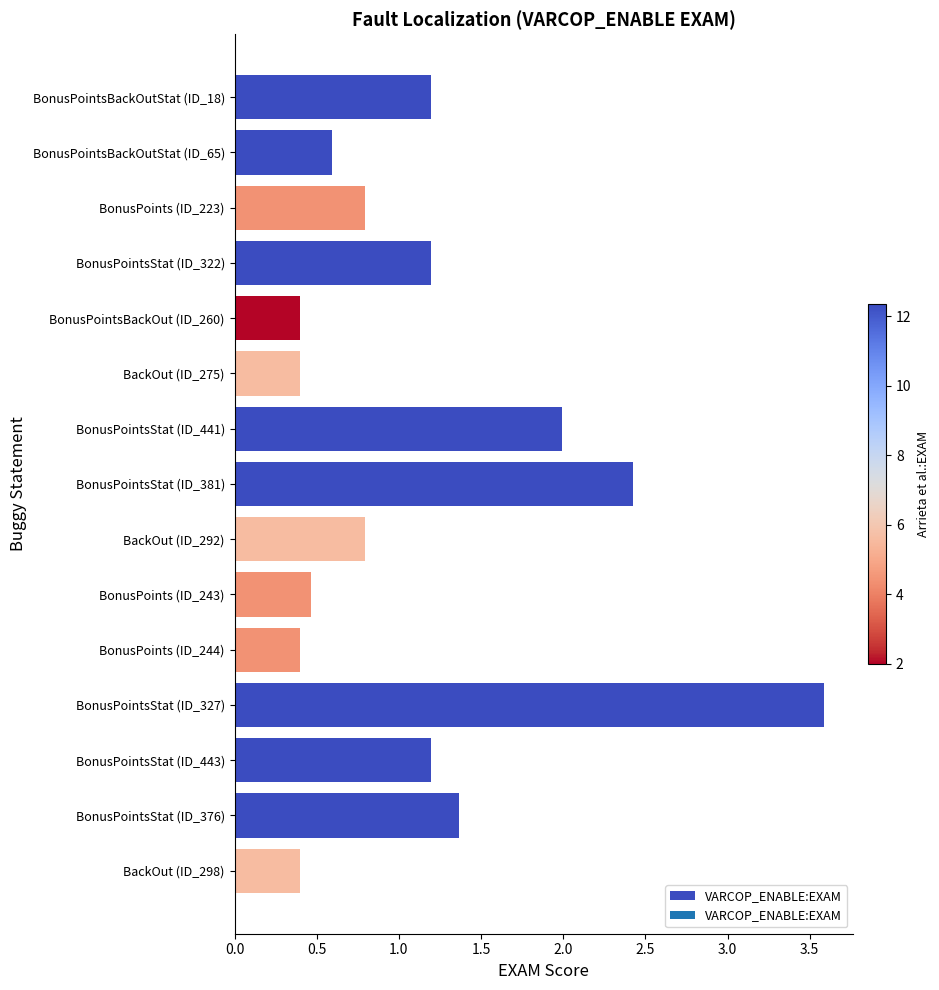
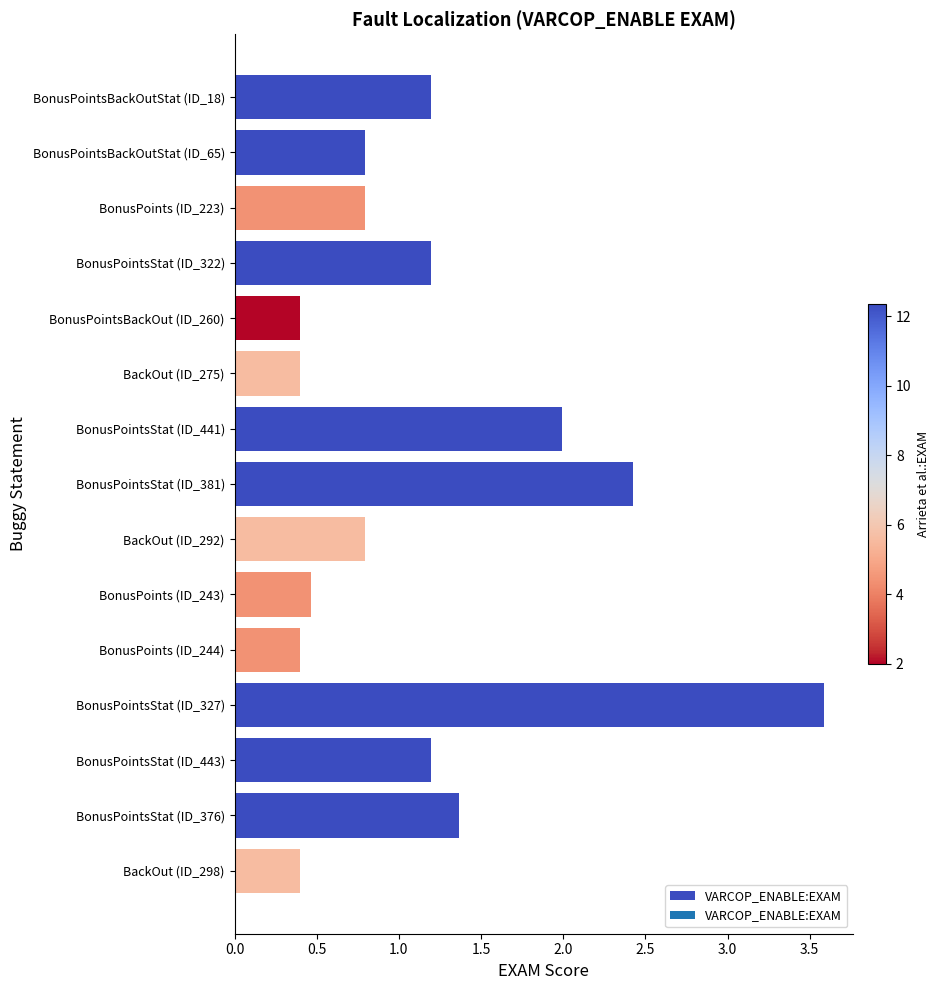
BonusPointsBackOutStat (ID_65): 0.59 -> 0.80
